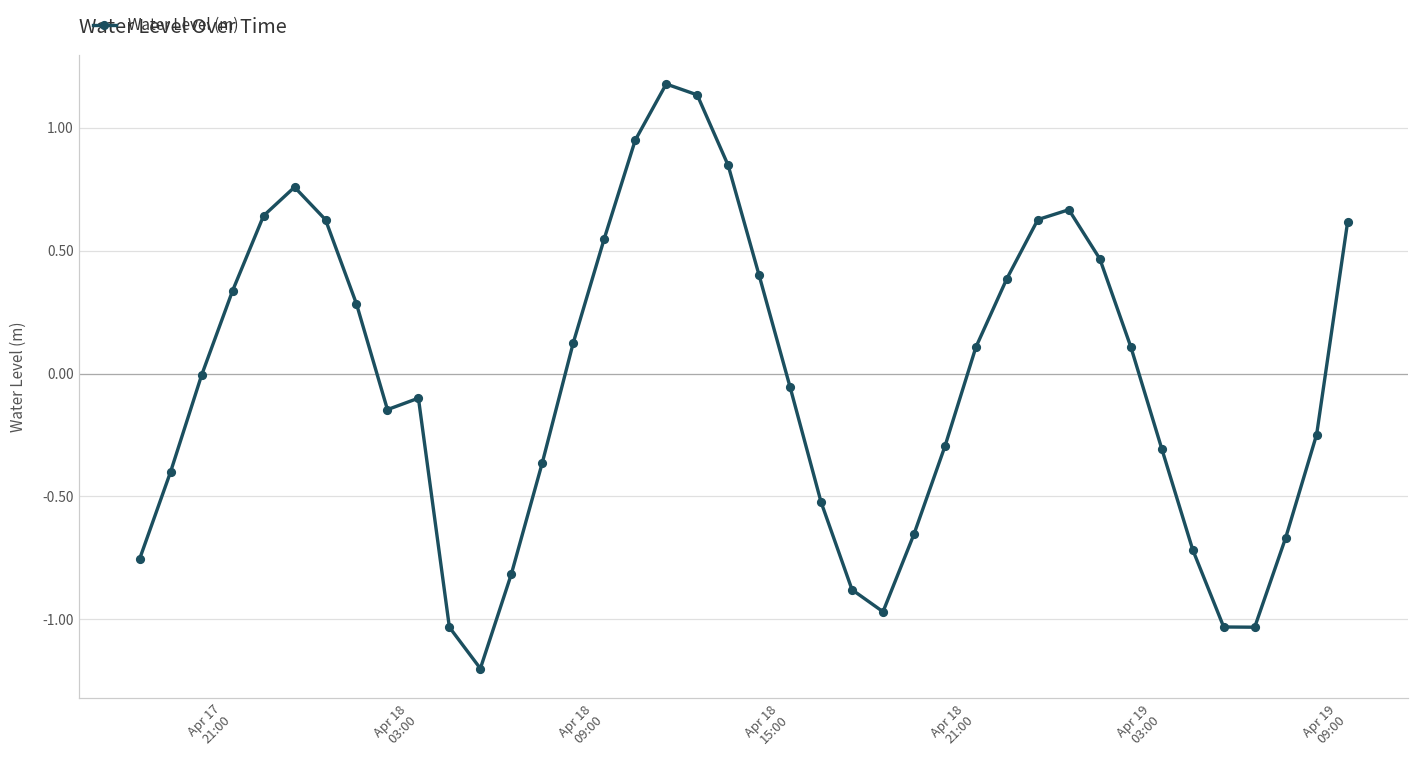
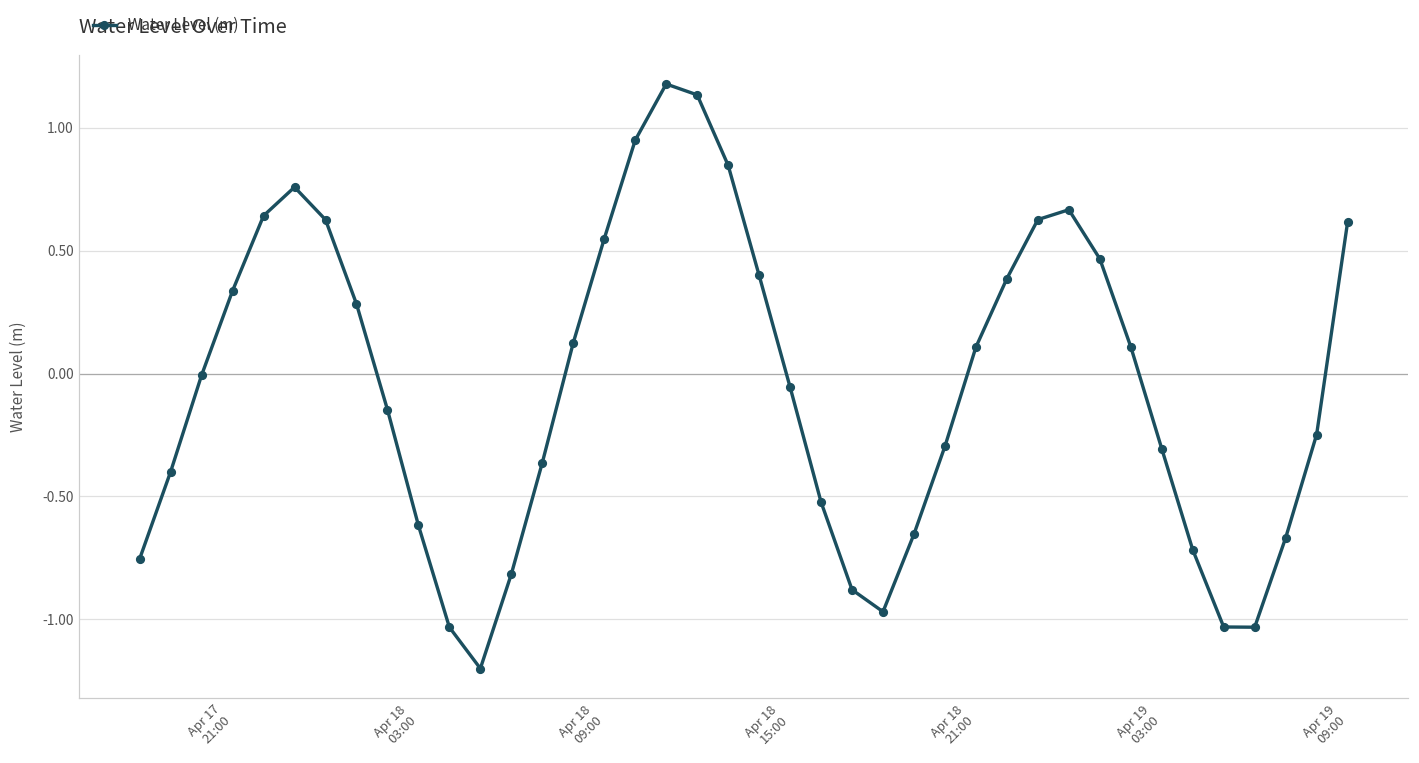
Apr 18 03:00: -0.10 -> -0.62
